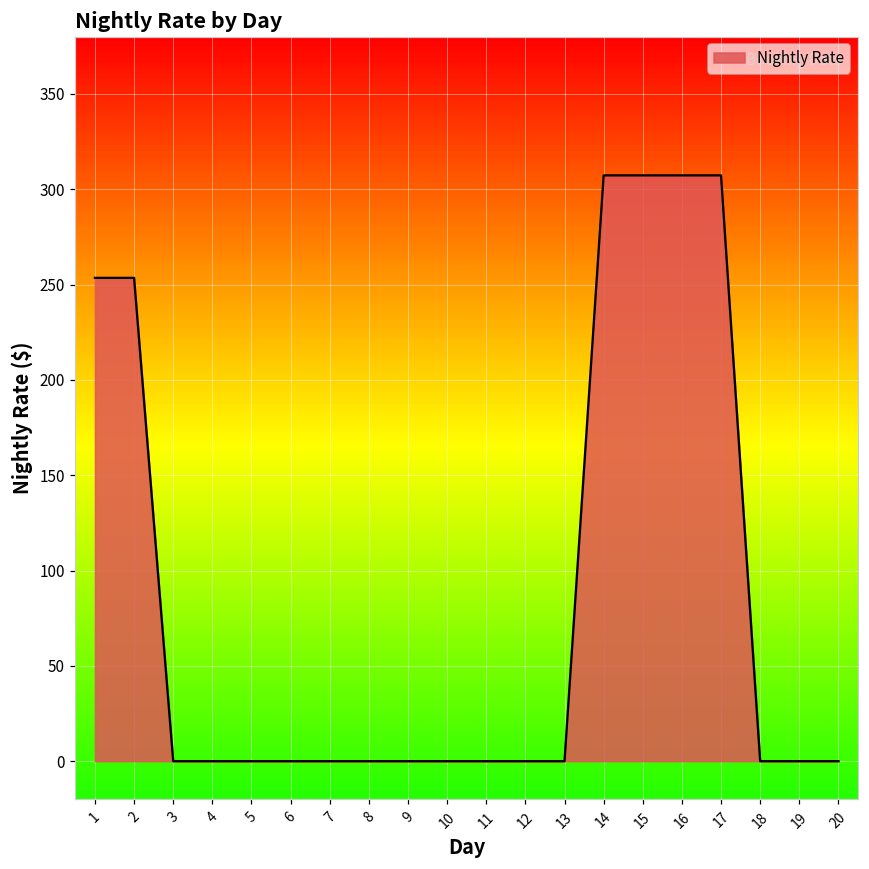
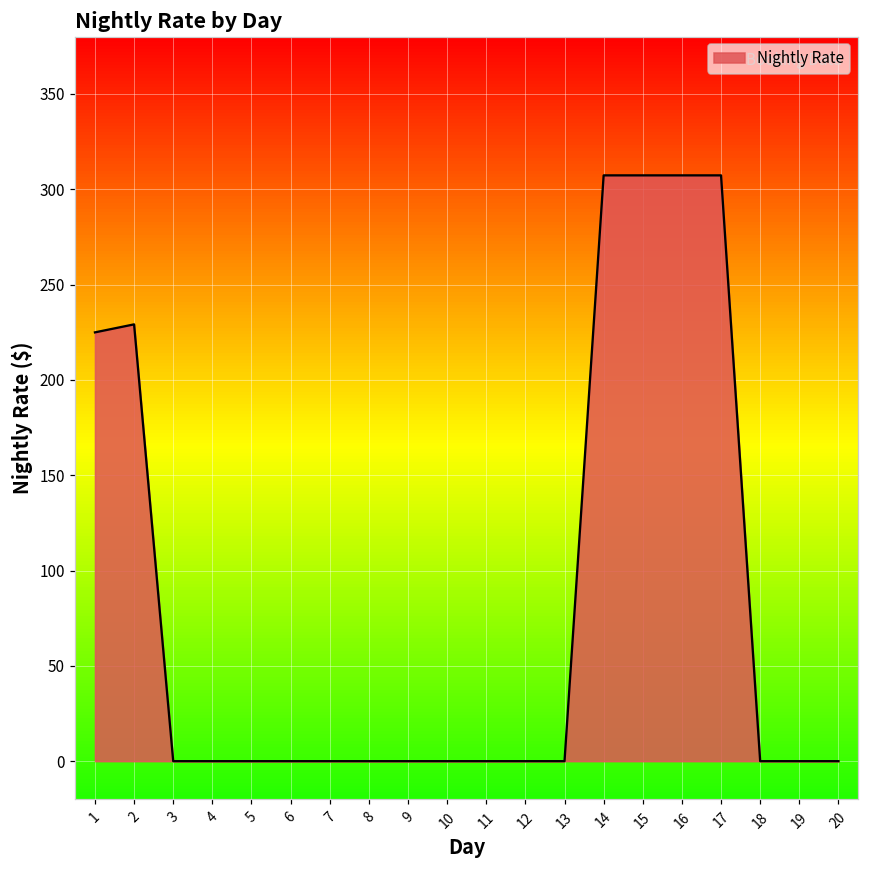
1: 254 -> 225
2: 254 -> 229
